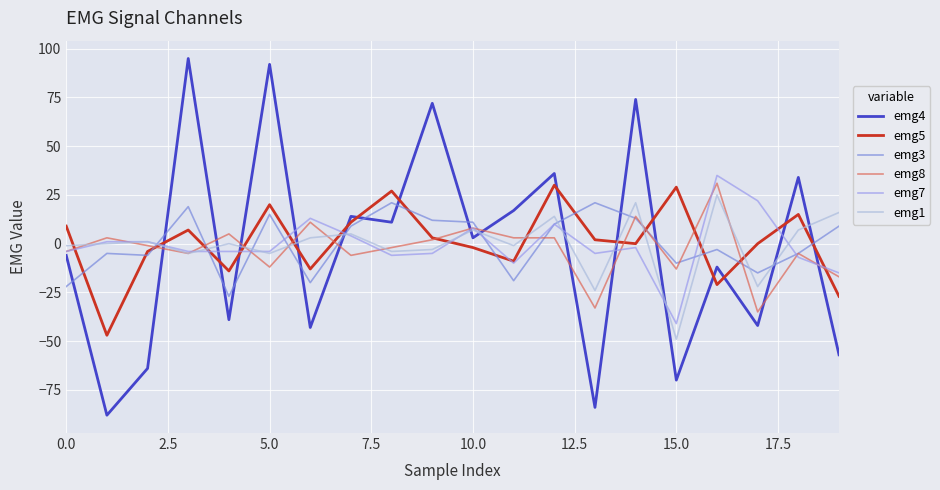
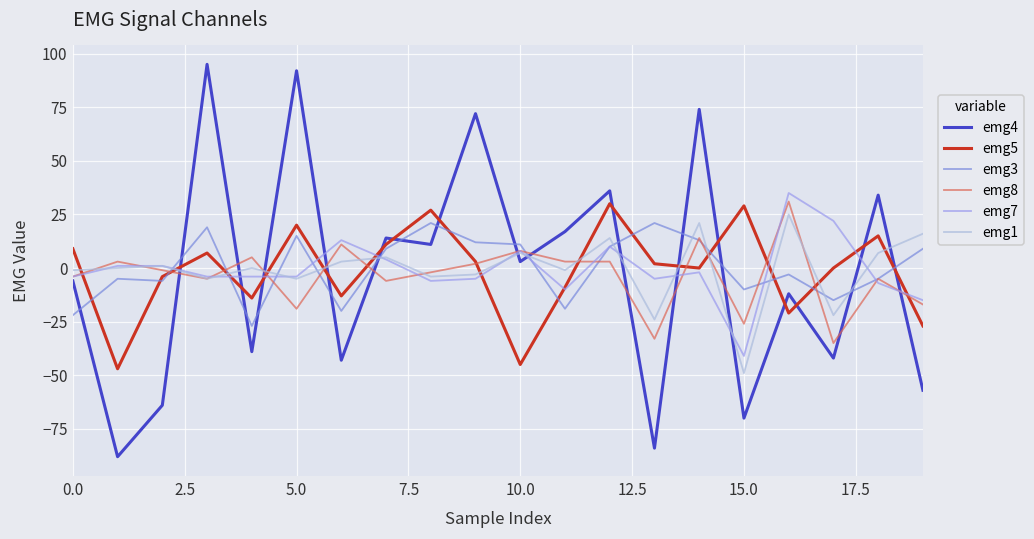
emg8, 5.0: -12 -> -19
emg5, 10.0: -2 -> -45
emg8, 15.0: -13 -> -26
